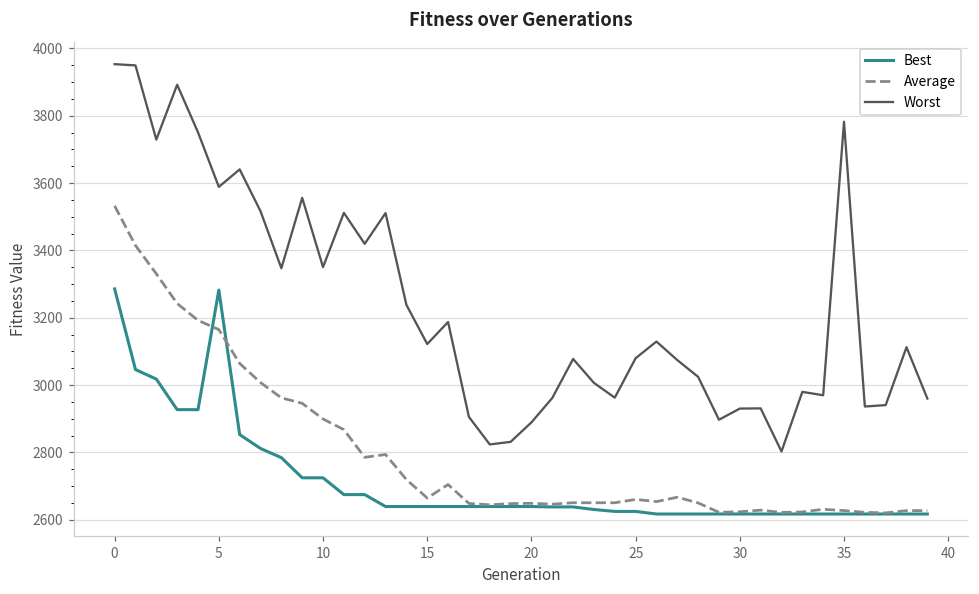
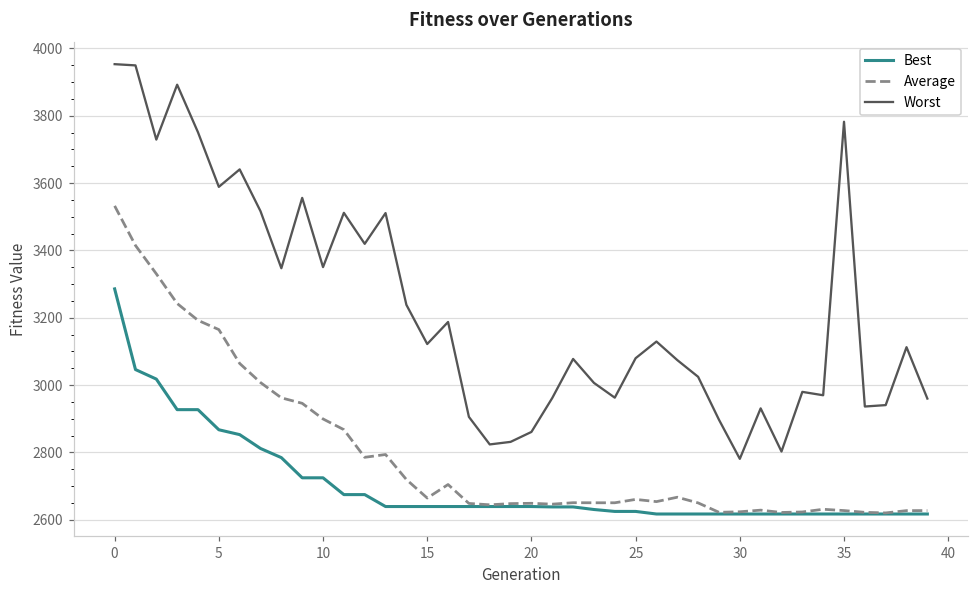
Best, 5: 3280 -> 2870
Worst, 20: 2890 -> 2860
Worst, 30: 2930 -> 2780
